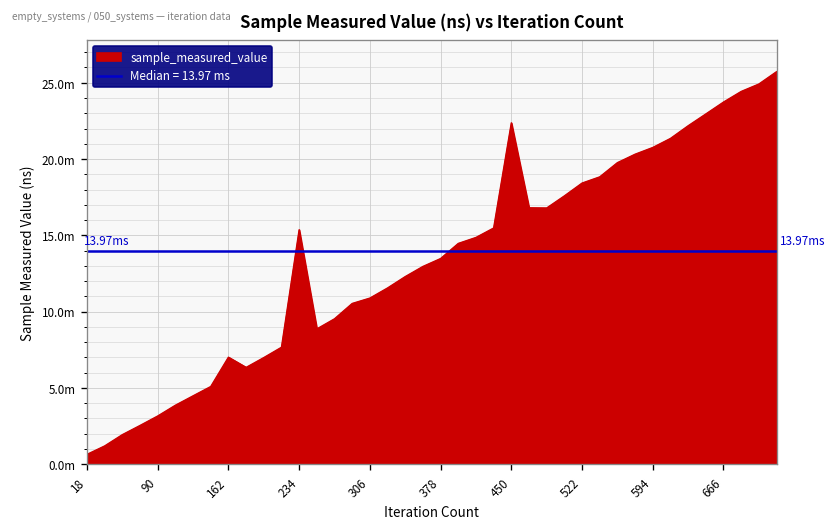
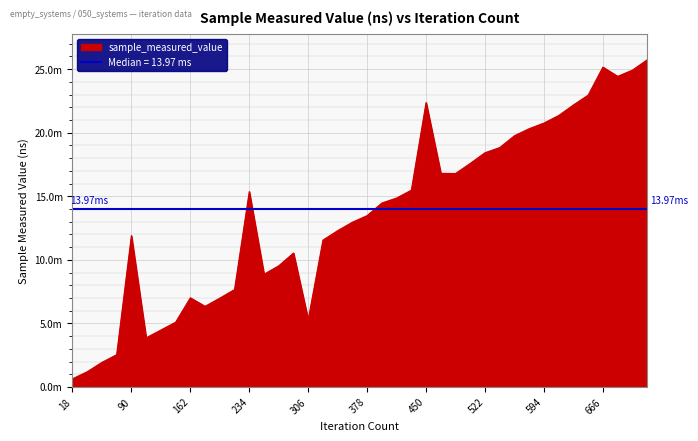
90: 3.2m -> 11.9m
306: 10.9m -> 5.3m
666: 23.7m -> 25.2m
